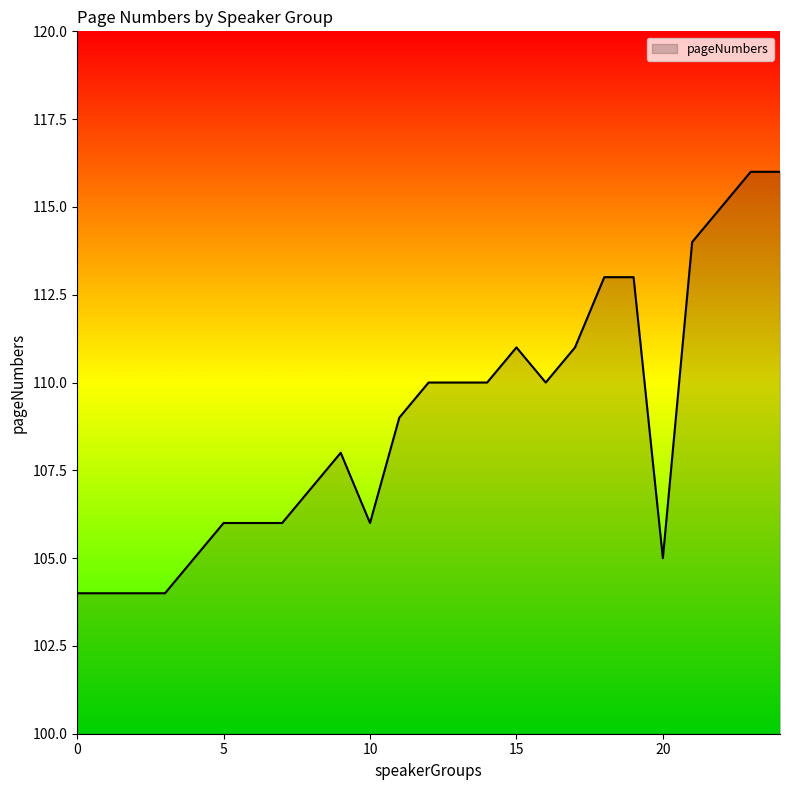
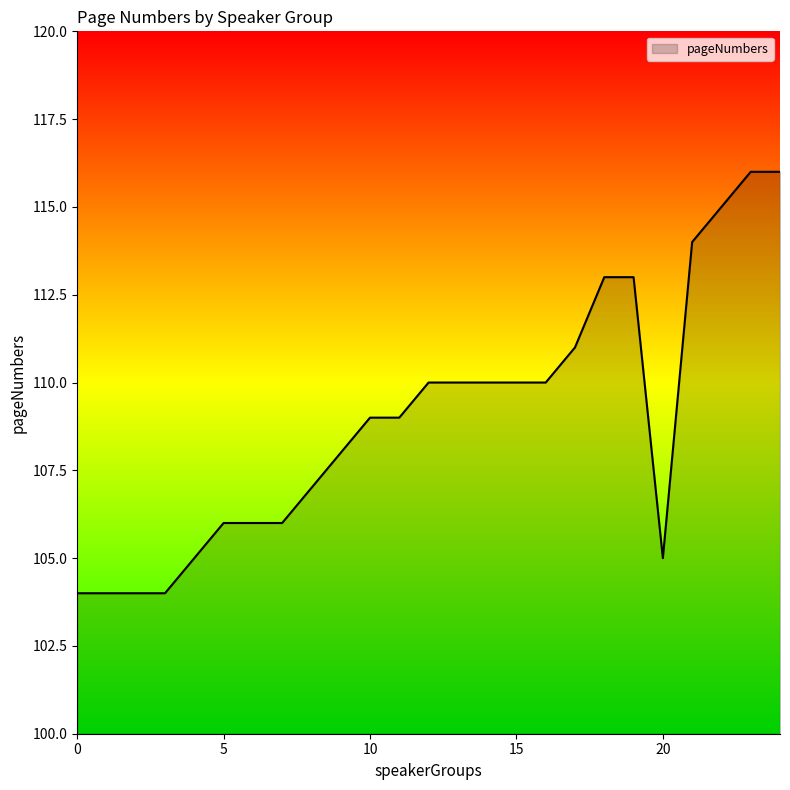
10: 106 -> 109
15: 111 -> 110
